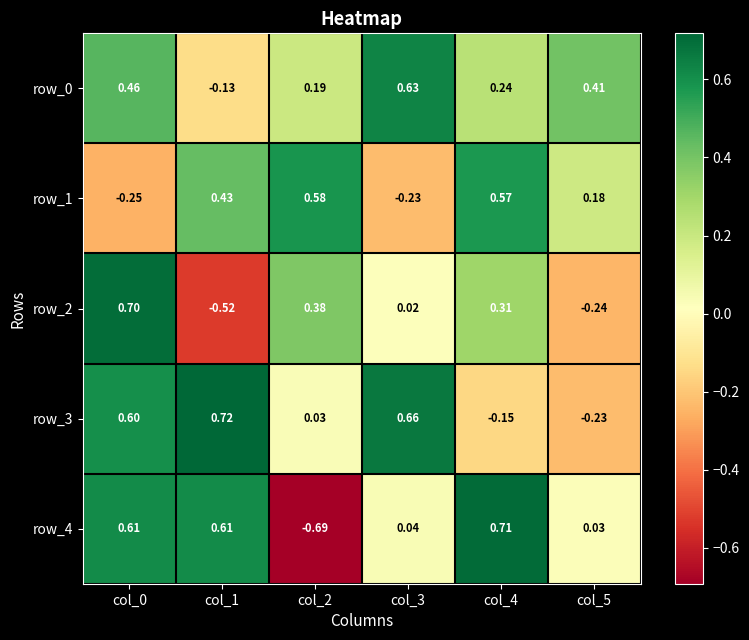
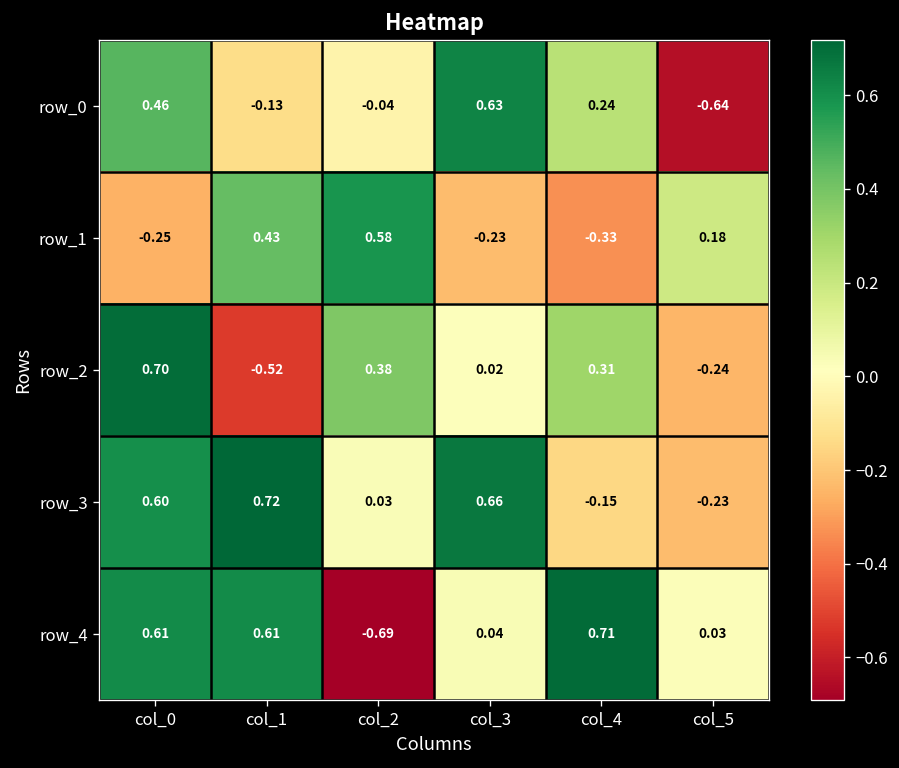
row_0, col_2: 0.19 -> -0.04
row_0, col_5: 0.41 -> -0.64
row_1, col_4: 0.57 -> -0.33
